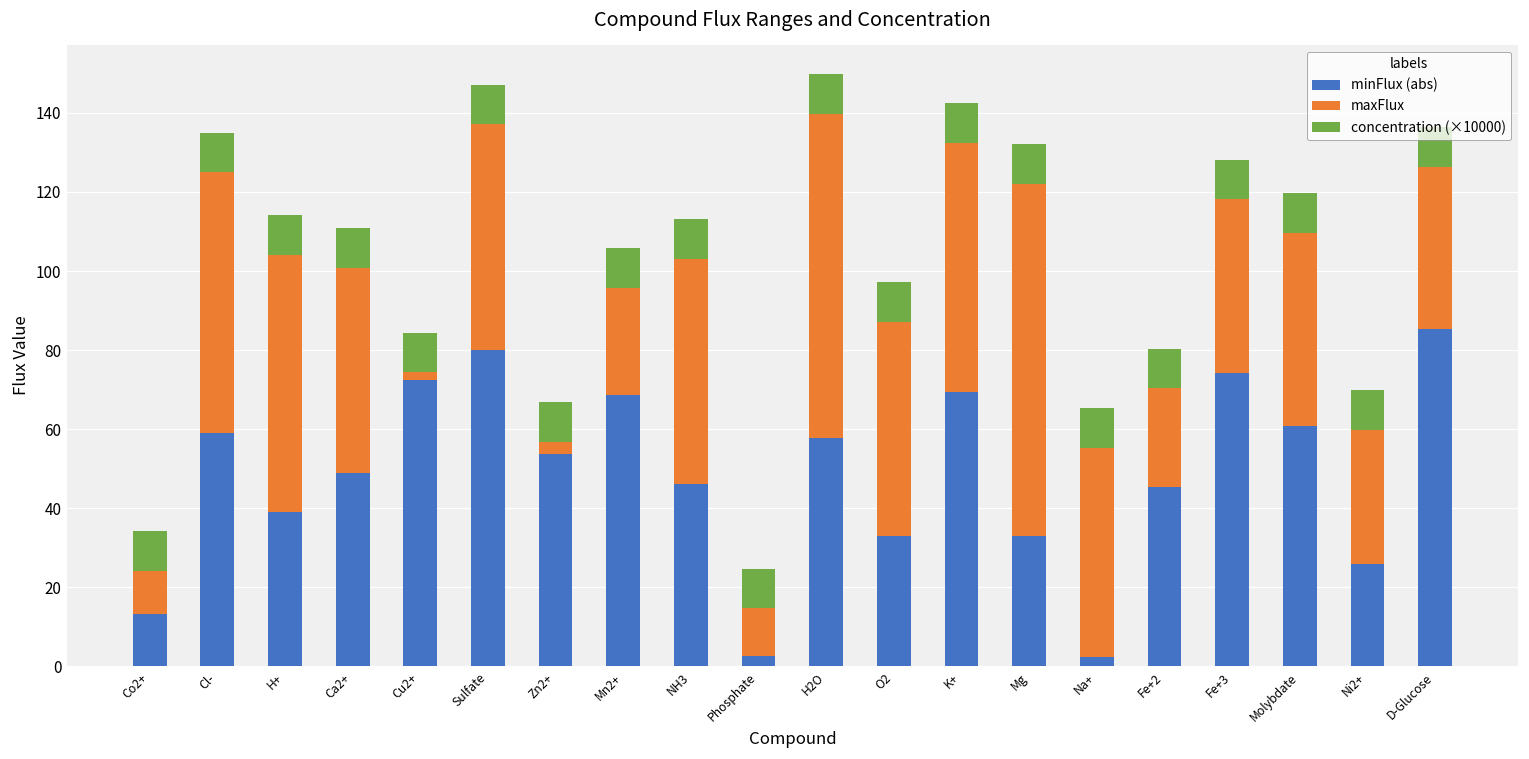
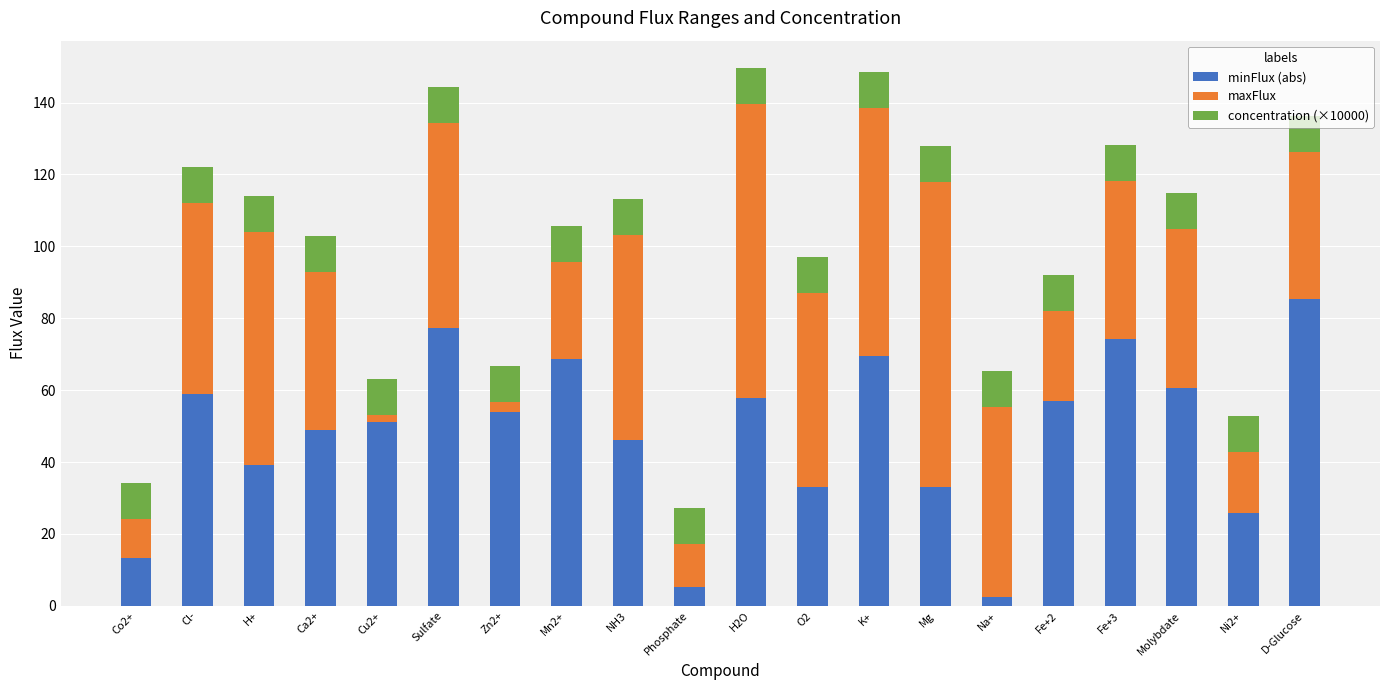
maxFlux, Cl-: 66 -> 53
maxFlux, Ca2+: 52 -> 44
minFlux (abs), Cu2+: 72 -> 51
minFlux (abs), Sulfate: 80 -> 77
minFlux (abs), Phosphate: 3 -> 5
maxFlux, K+: 63 -> 69
maxFlux, Mg: 89 -> 85
minFlux (abs), Fe+2: 45 -> 57
maxFlux, Molybdate: 49 -> 44
maxFlux, Ni2+: 34 -> 17
